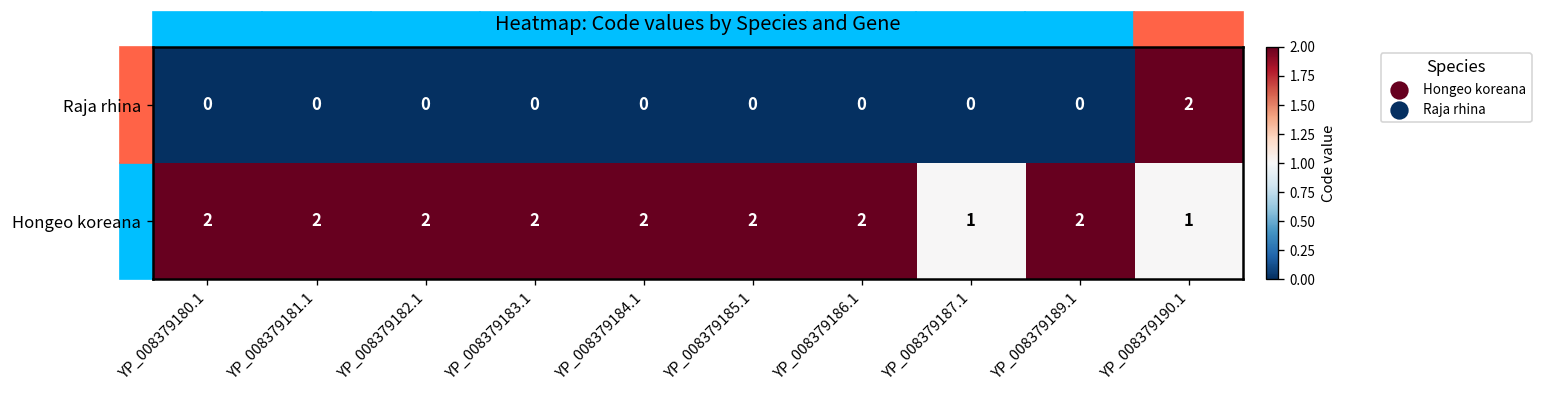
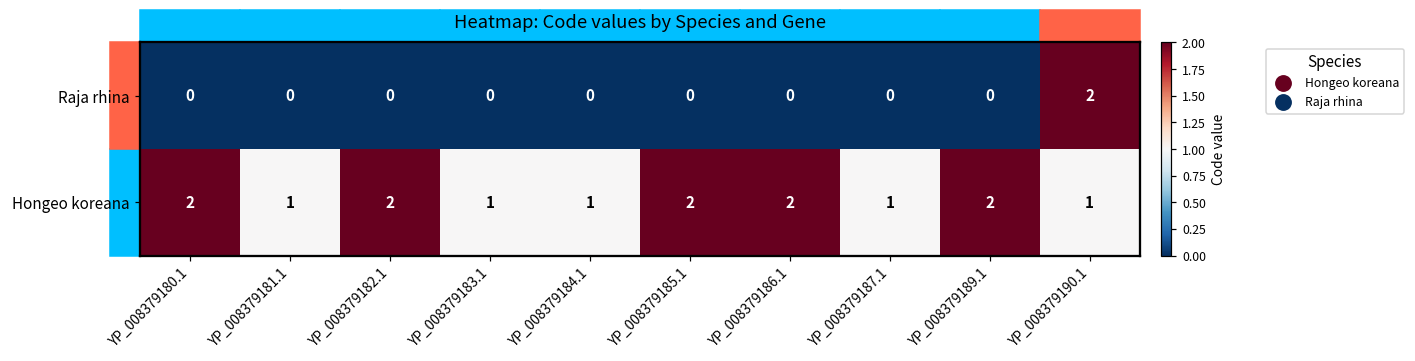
Hongeo koreana, YP_008379181.1: 2 -> 1
Hongeo koreana, YP_008379183.1: 2 -> 1
Hongeo koreana, YP_008379184.1: 2 -> 1
